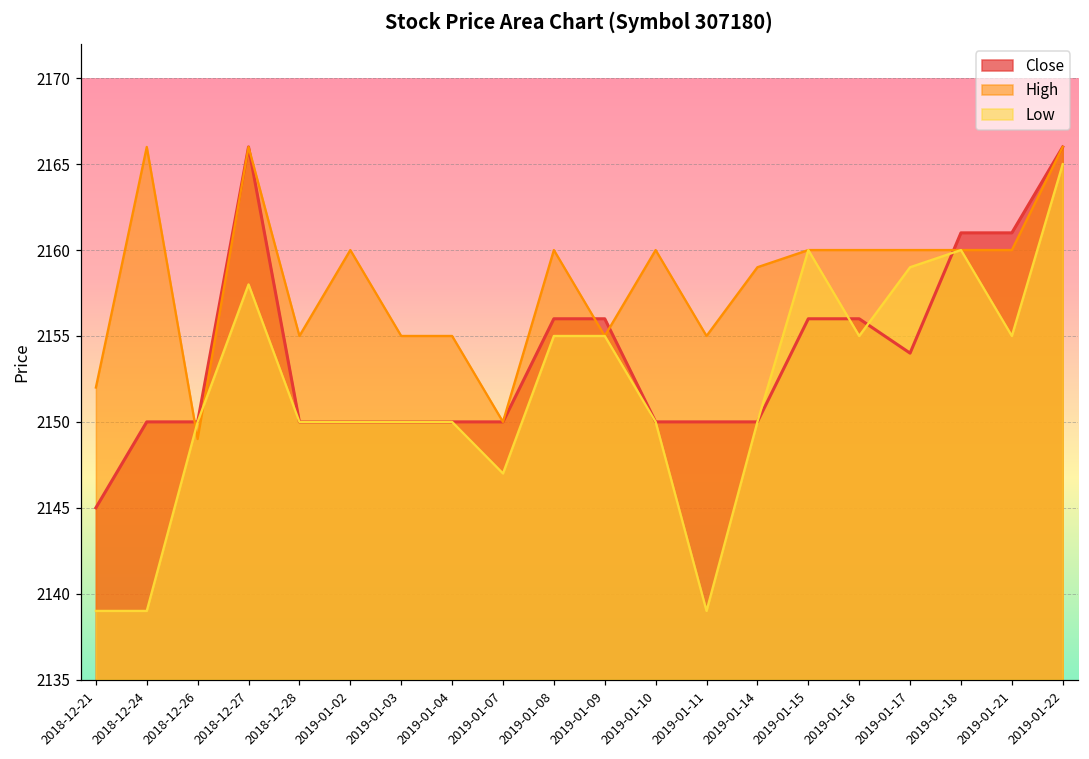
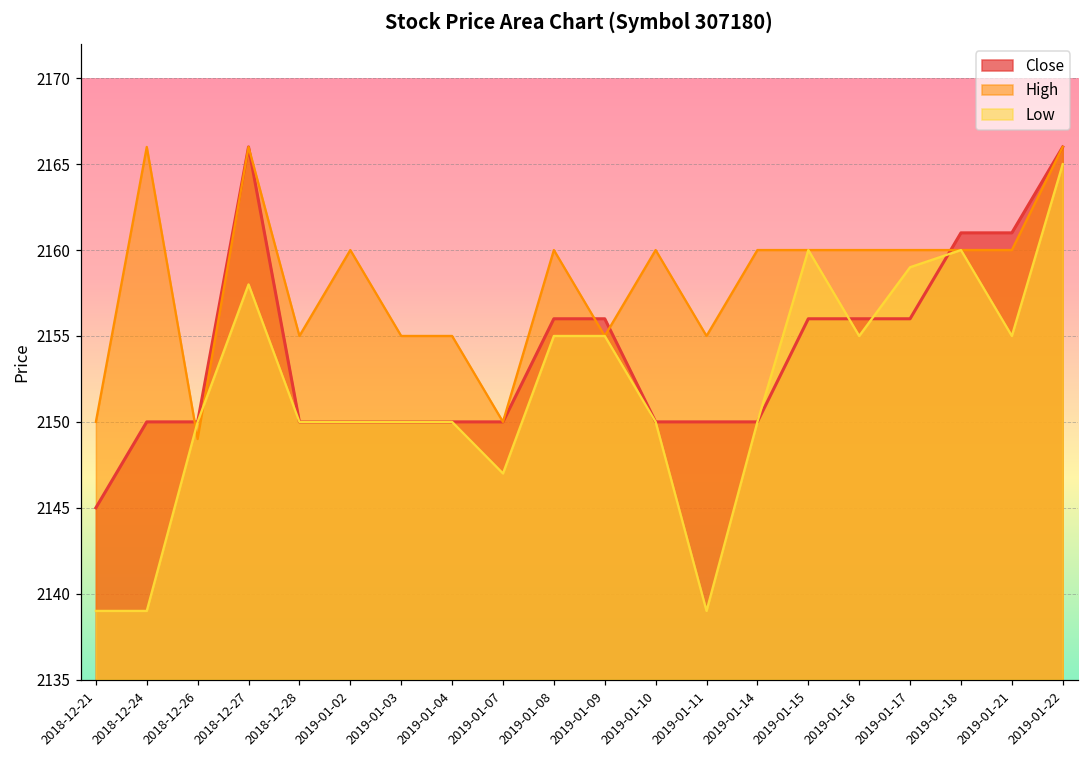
High, 2018-12-21: 2152 -> 2150
High, 2019-01-14: 2159 -> 2160
Close, 2019-01-17: 2154 -> 2156
